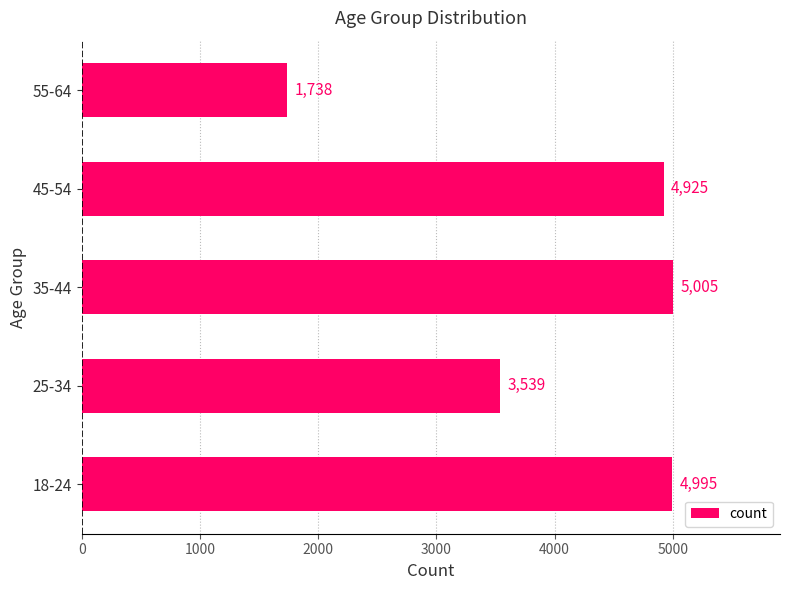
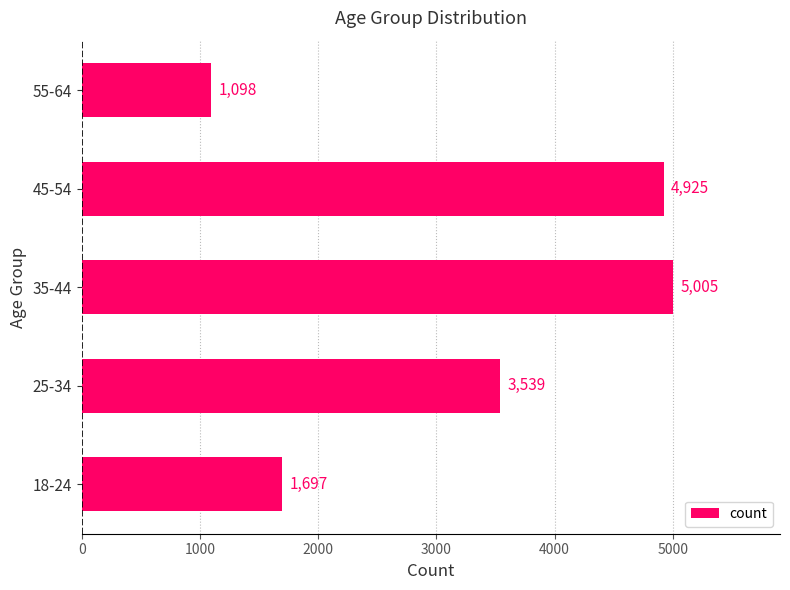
55-64: 1,738 -> 1,098
18-24: 4,995 -> 1,697
